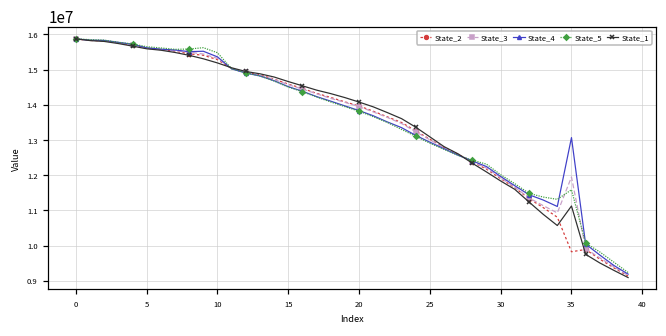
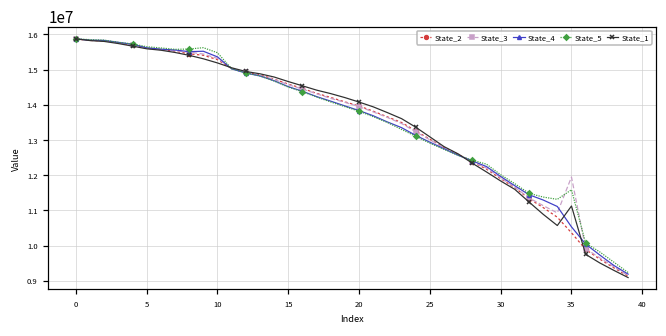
State_2, 35: 9800000 -> 10400000
State_4, 35: 13100000 -> 10500000
